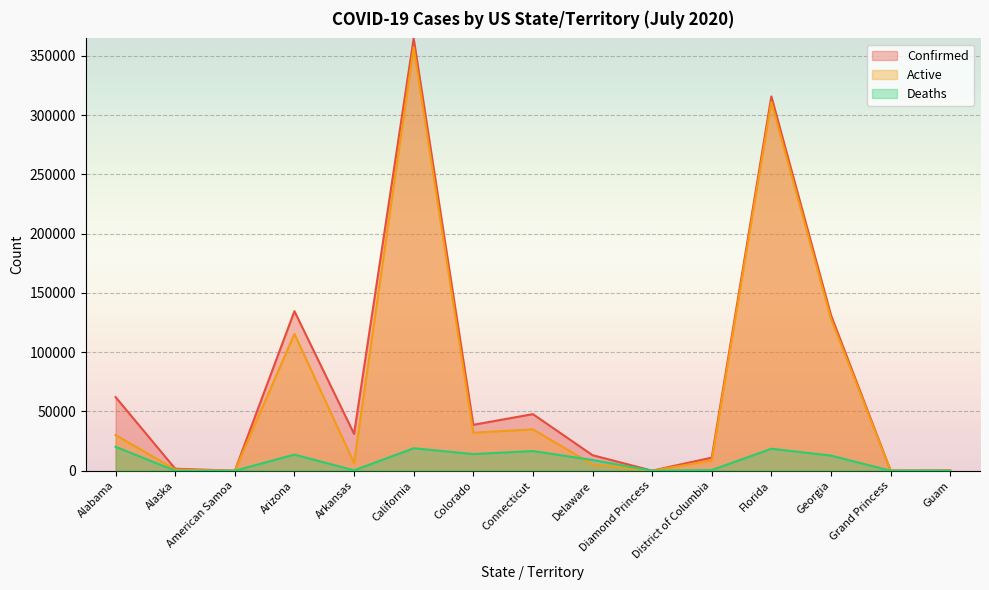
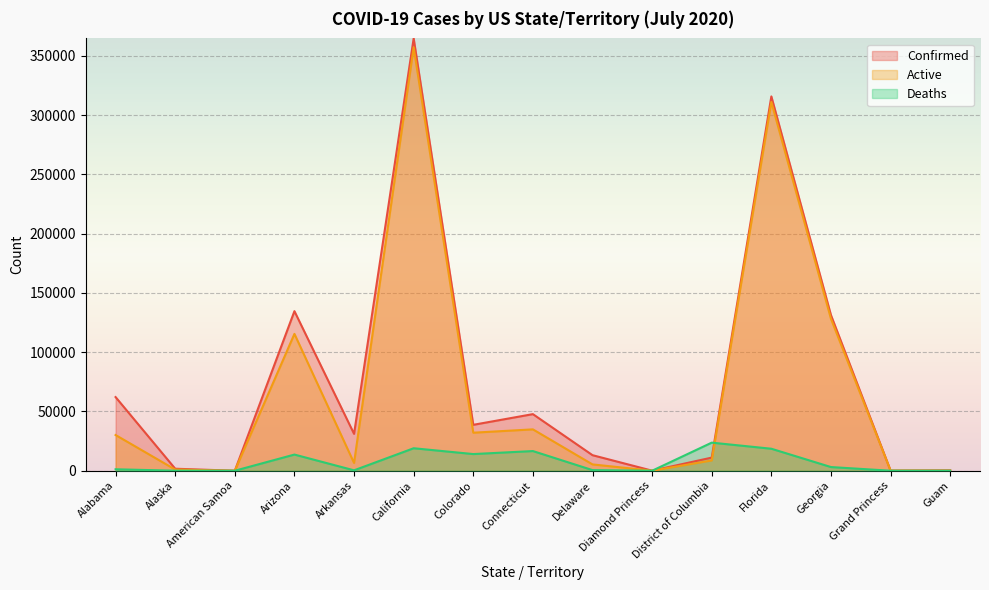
Deaths, Alabama: 20000 -> 1000
Deaths, Delaware: 9000 -> 1000
Deaths, District of Columbia: 1000 -> 24000
Deaths, Georgia: 13000 -> 3000
